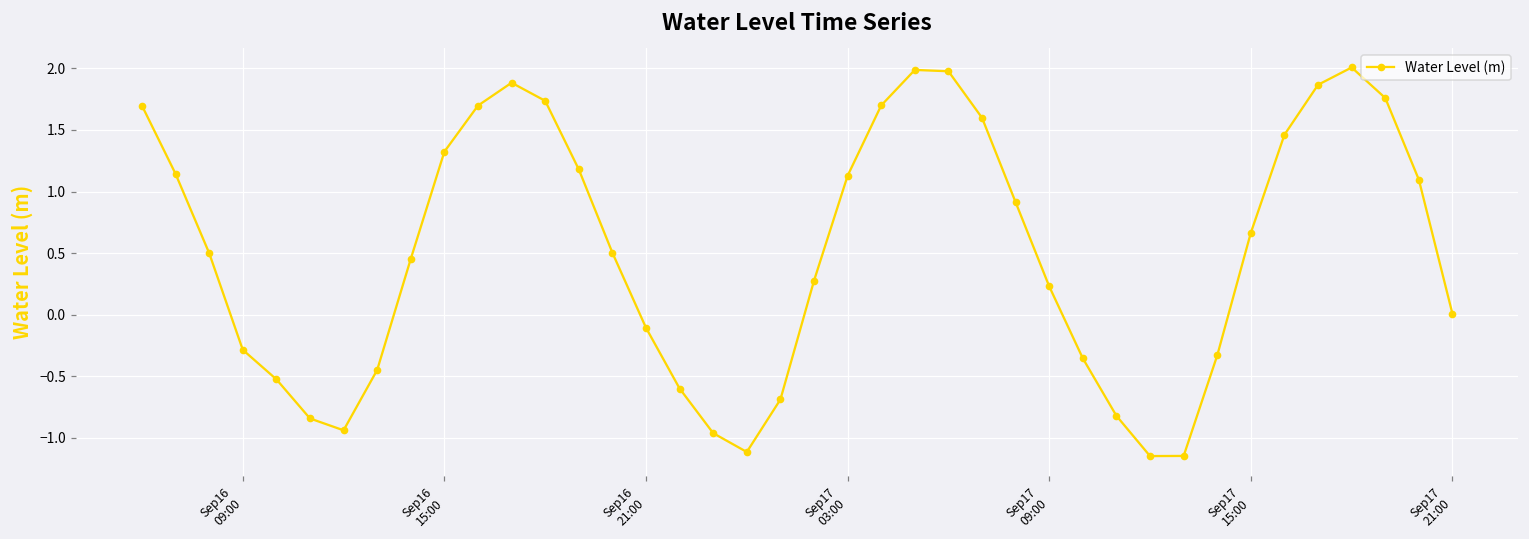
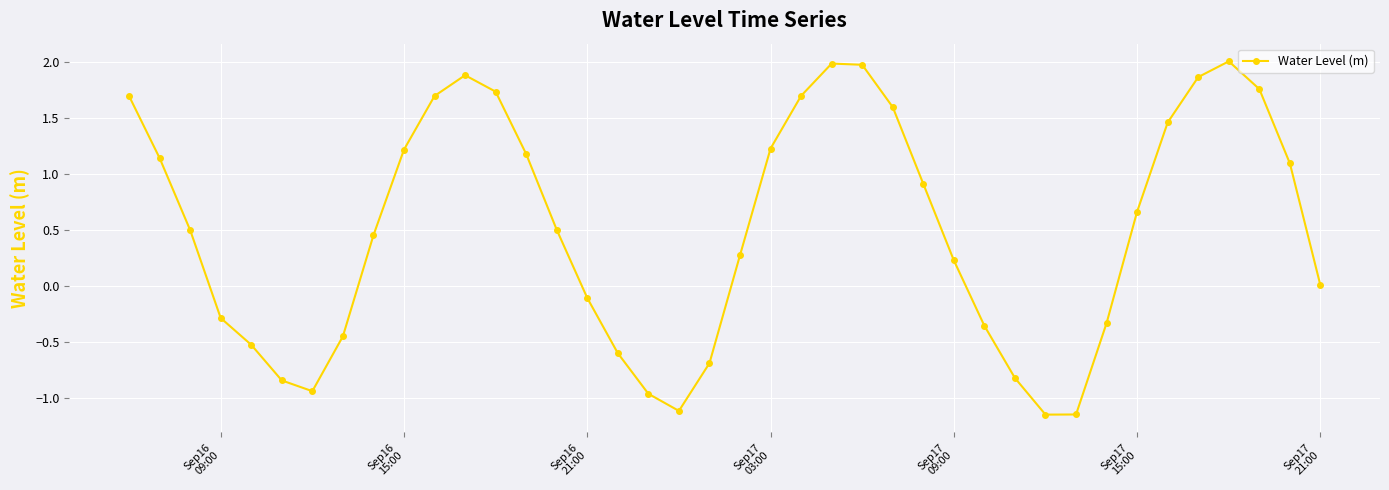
Sep16 15:00: 1.32 -> 1.22
Sep17 03:00: 1.13 -> 1.23
